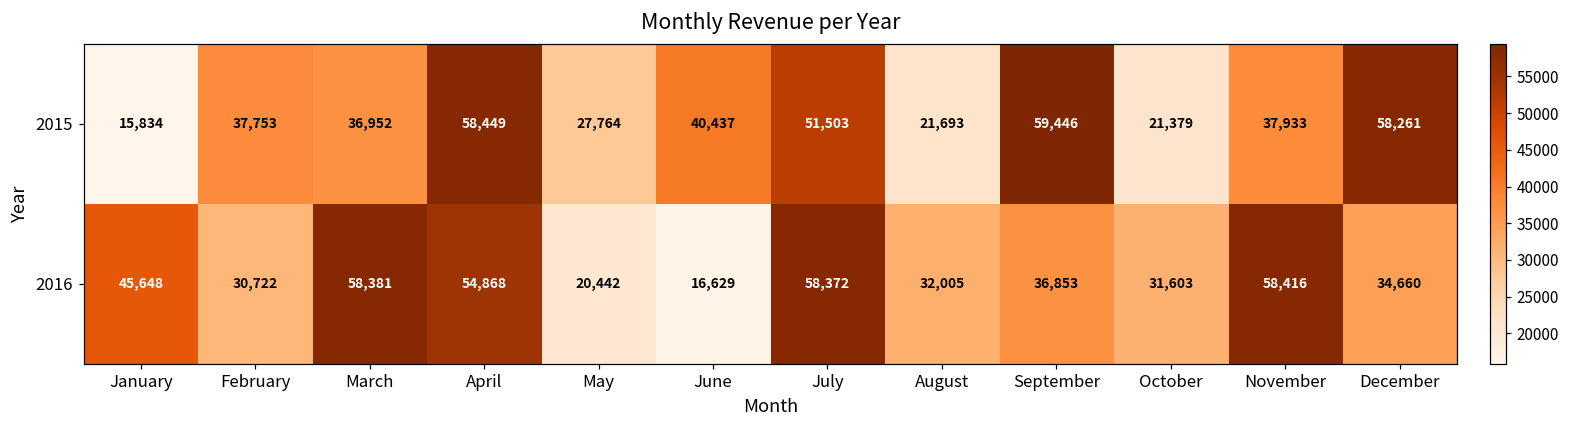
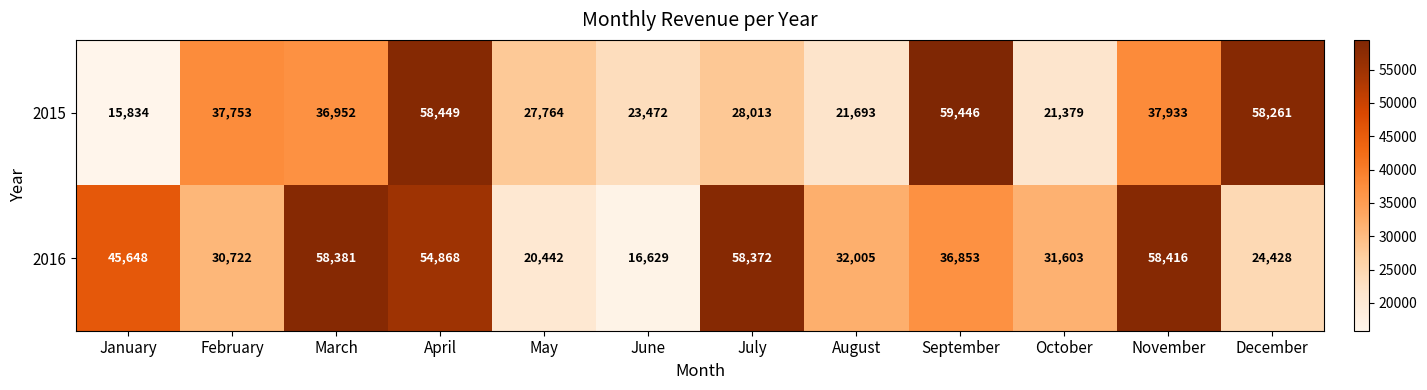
2015, June: 40,437 -> 23,472
2015, July: 51,503 -> 28,013
2016, December: 34,660 -> 24,428
